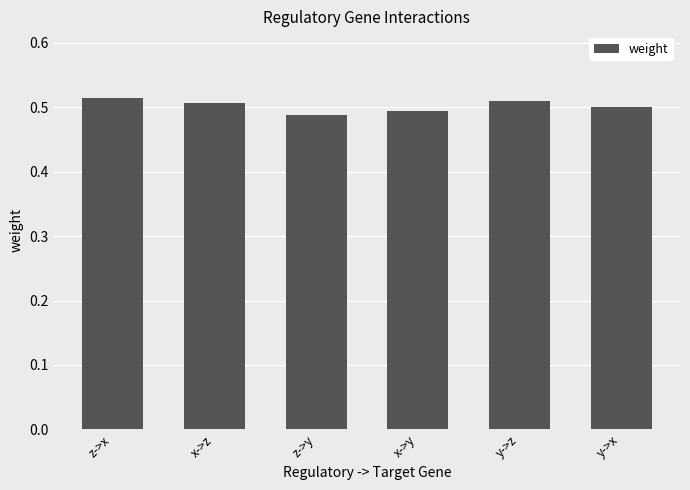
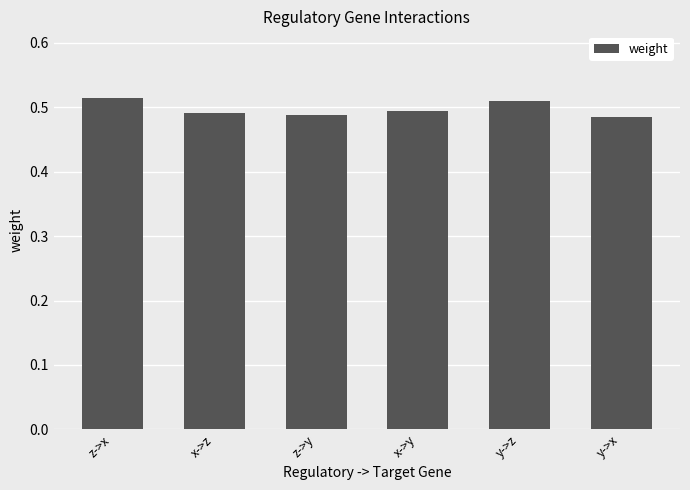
x->z: 0.51 -> 0.49
y->x: 0.50 -> 0.49
